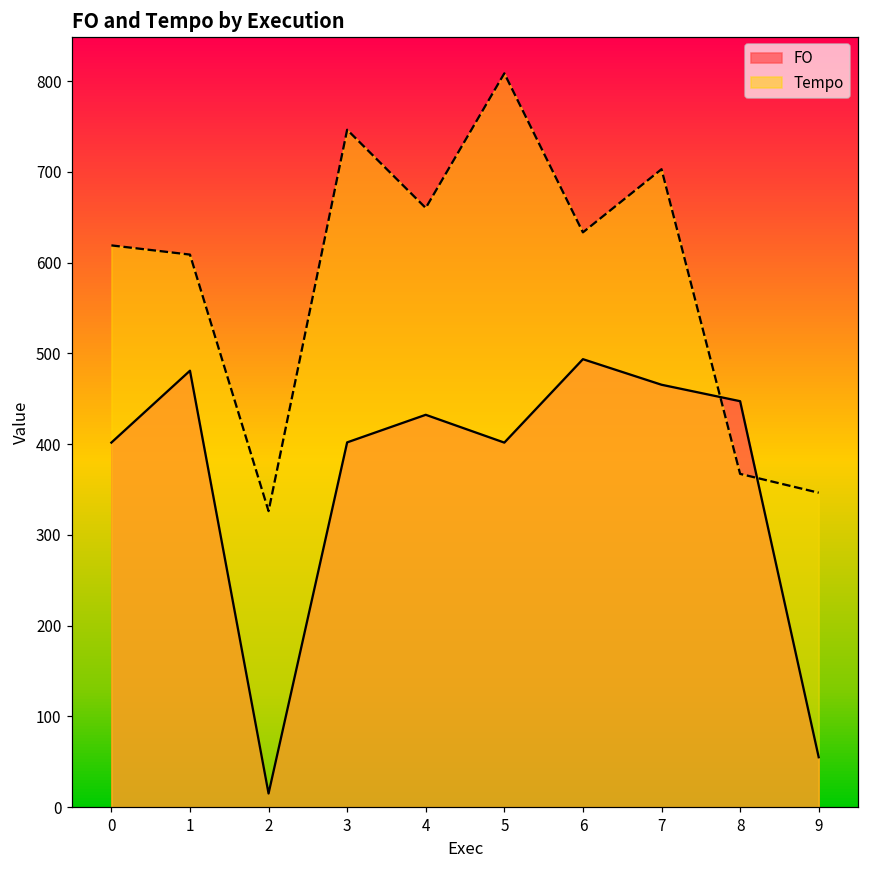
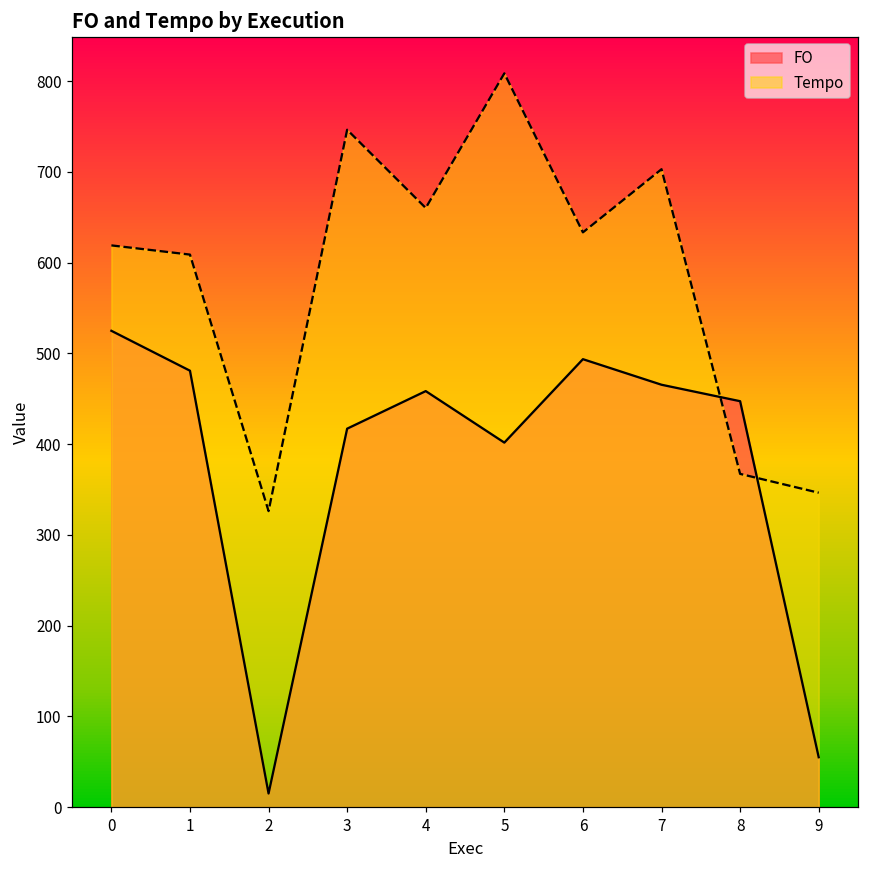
FO, 0: 400 -> 520
FO, 3: 400 -> 420
FO, 4: 430 -> 460
